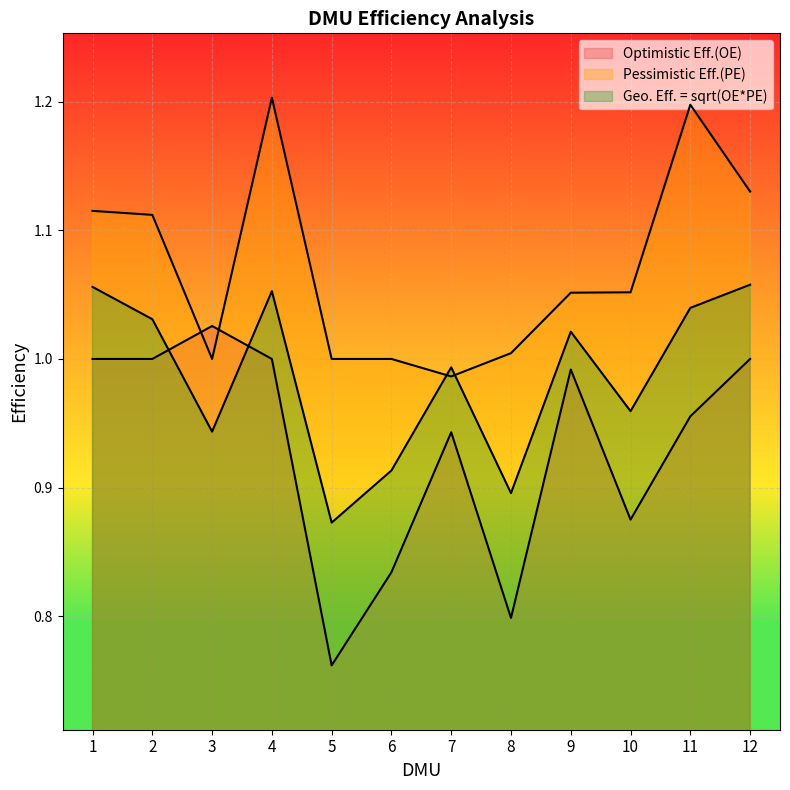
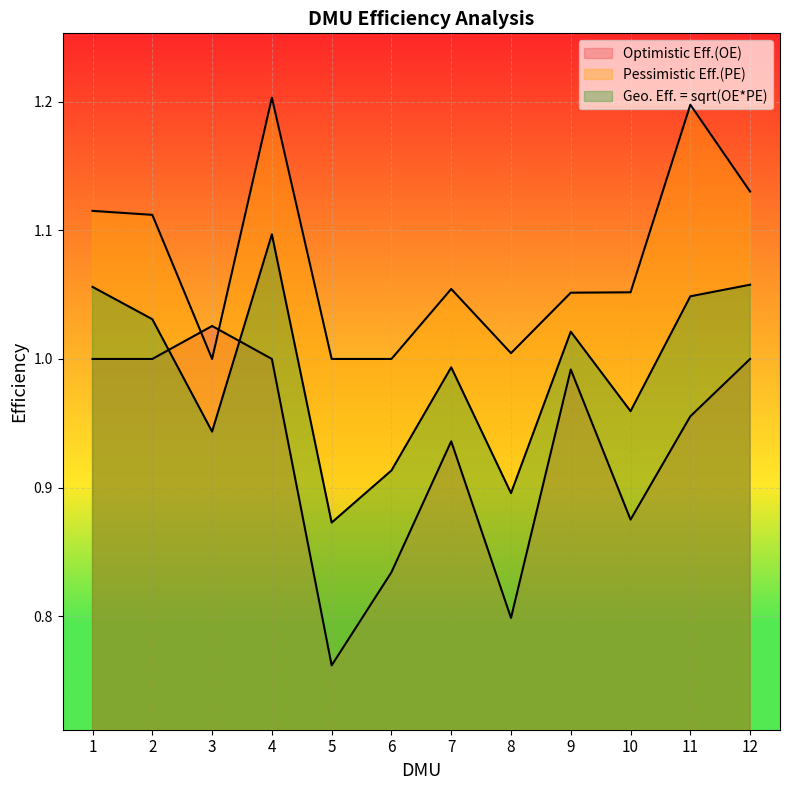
Geo. Eff. = sqrt(OE*PE), 4: 1.053 -> 1.097
Optimistic Eff.(OE), 7: 0.943 -> 0.936
Pessimistic Eff.(PE), 7: 0.986 -> 1.054
Geo. Eff. = sqrt(OE*PE), 11: 1.040 -> 1.049
